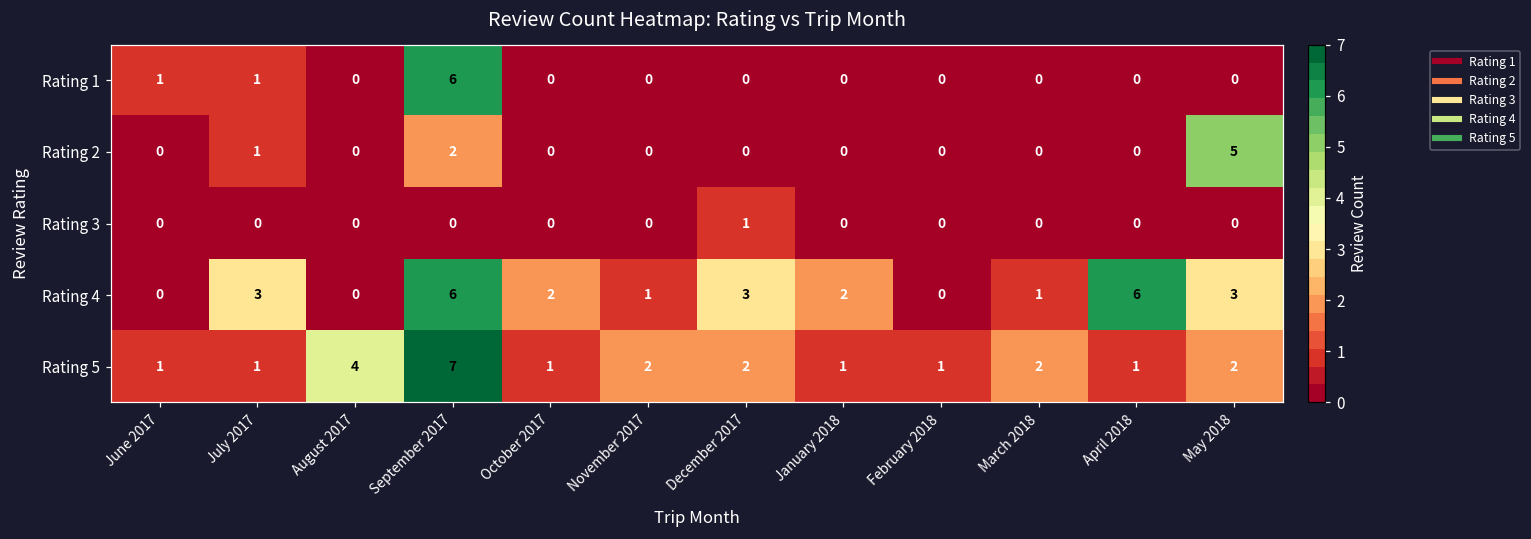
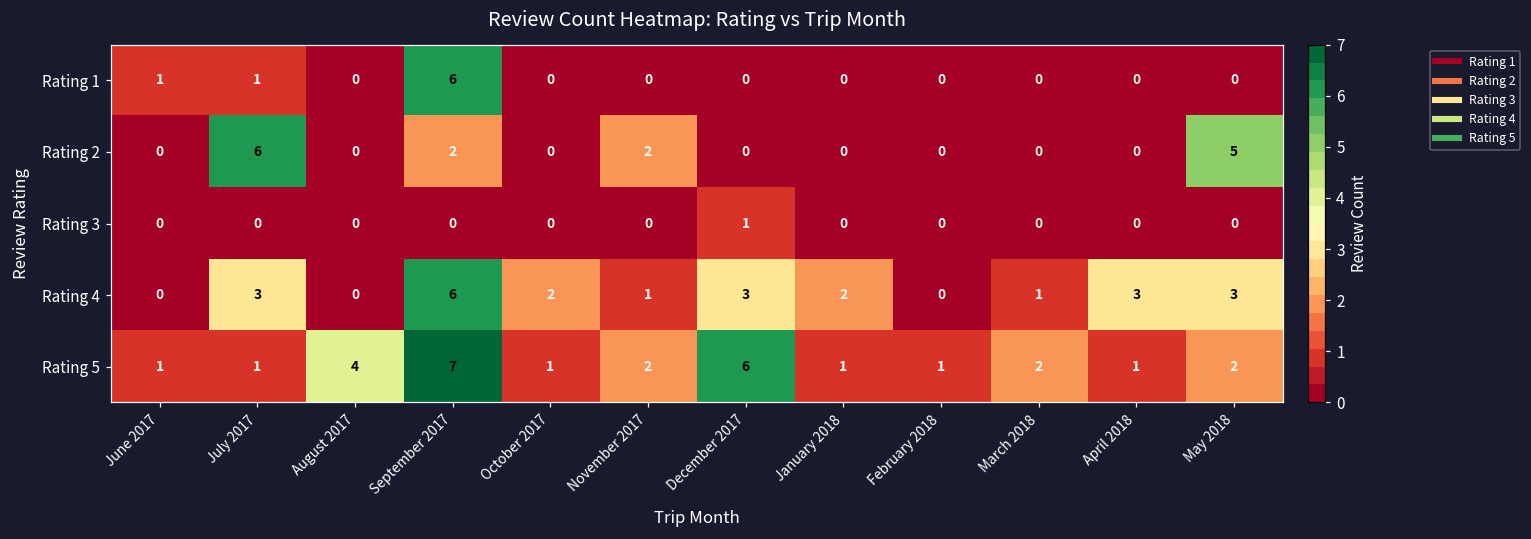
Rating 2, July 2017: 1 -> 6
Rating 2, November 2017: 0 -> 2
Rating 4, April 2018: 6 -> 3
Rating 5, December 2017: 2 -> 6
